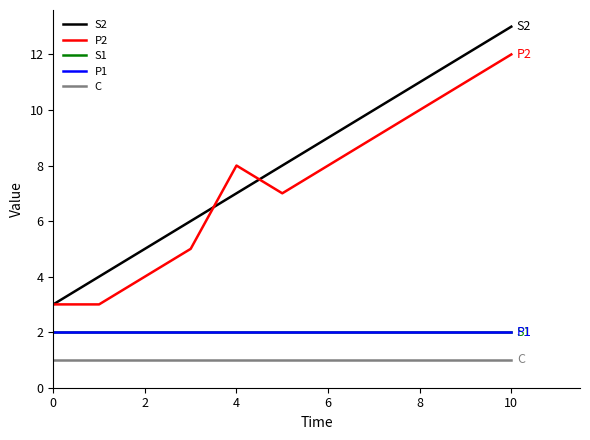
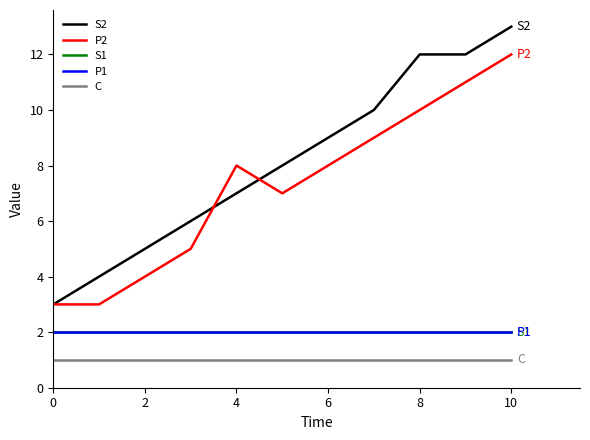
S2, 8: 11 -> 12
